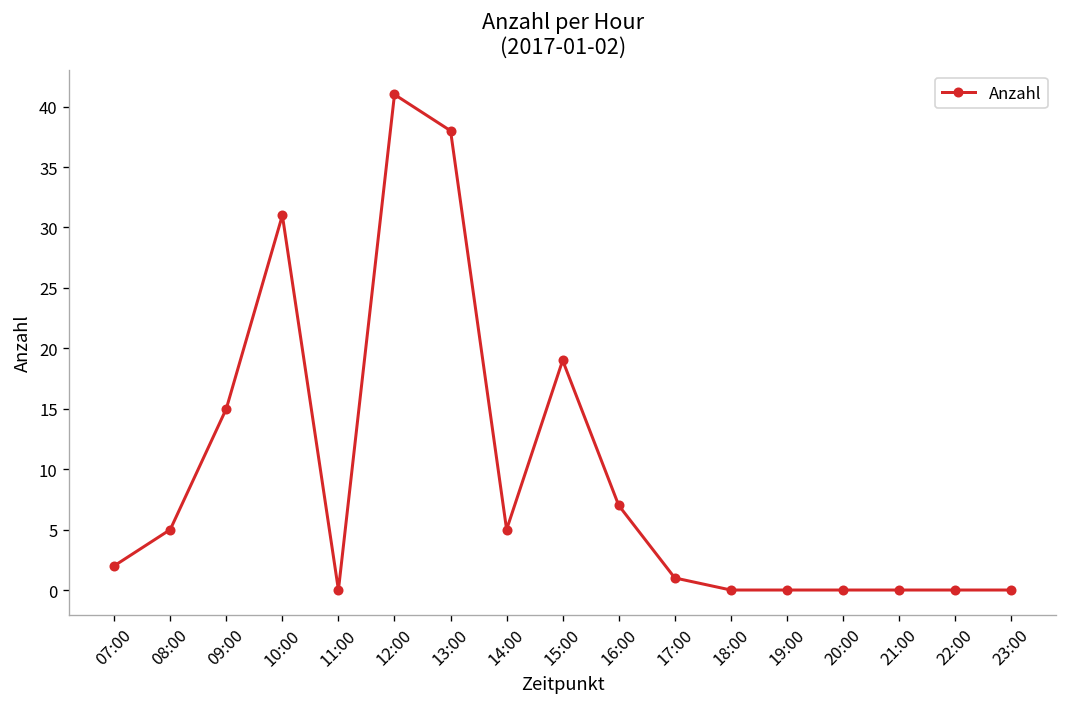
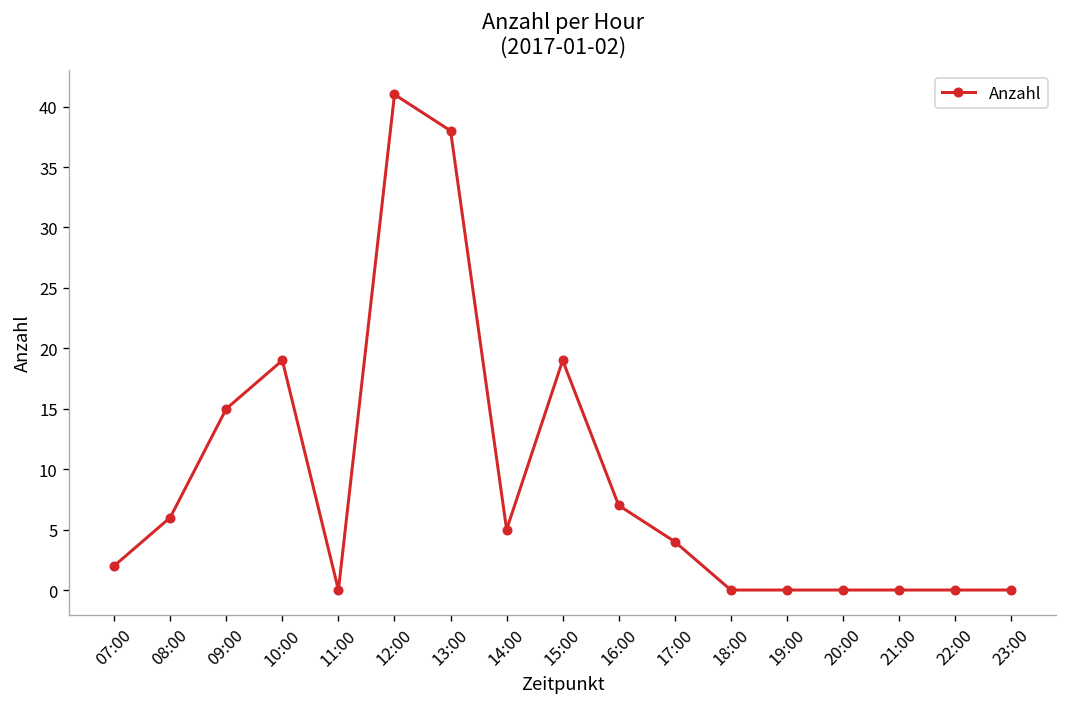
08:00: 5 -> 6
10:00: 31 -> 19
17:00: 1 -> 4
